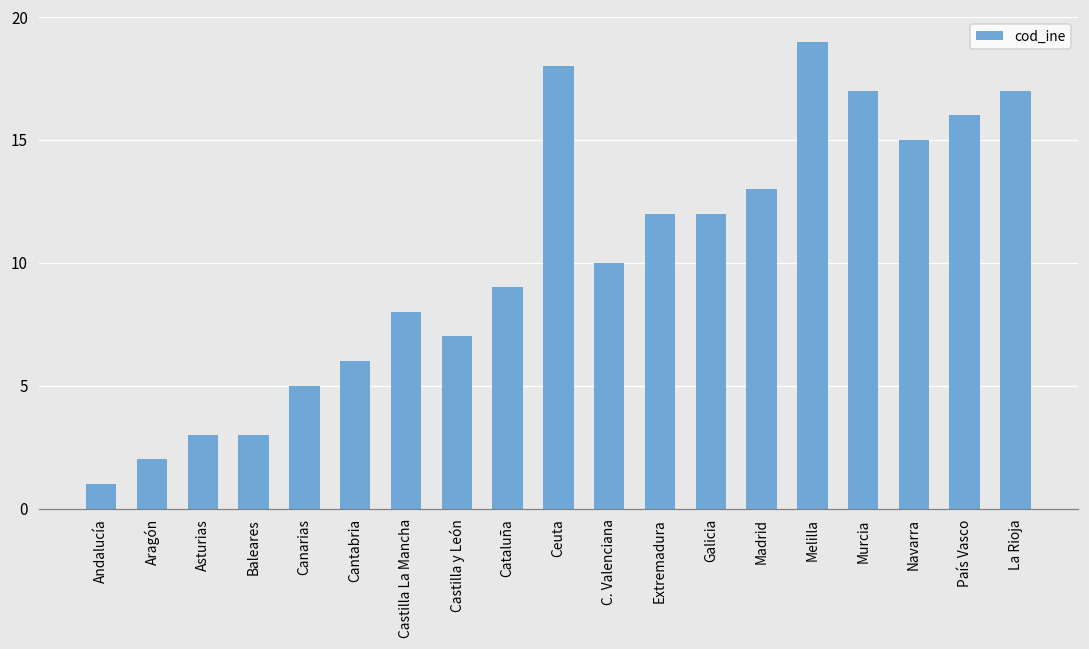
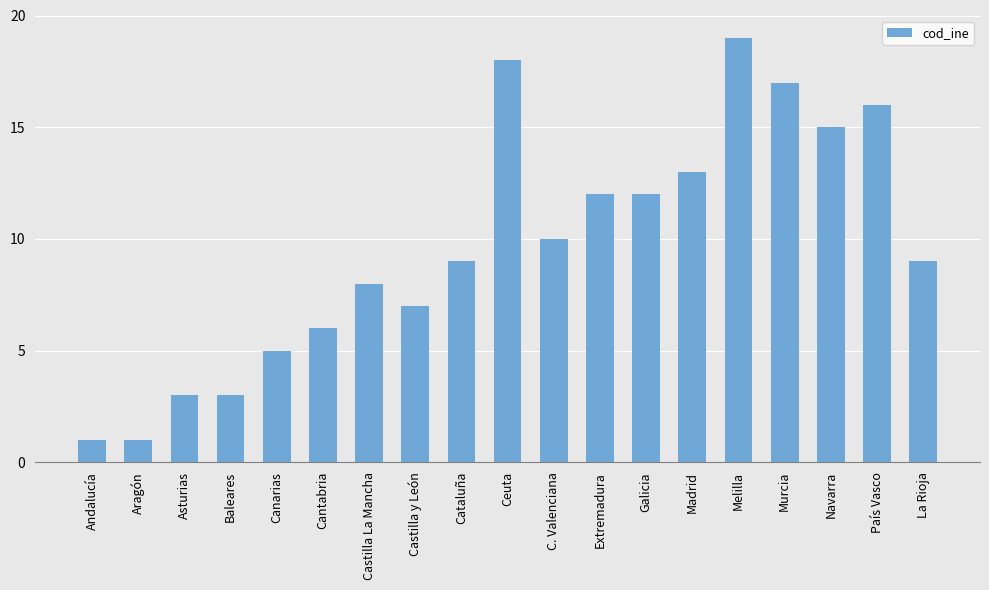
Aragón: 2 -> 1
La Rioja: 17 -> 9
